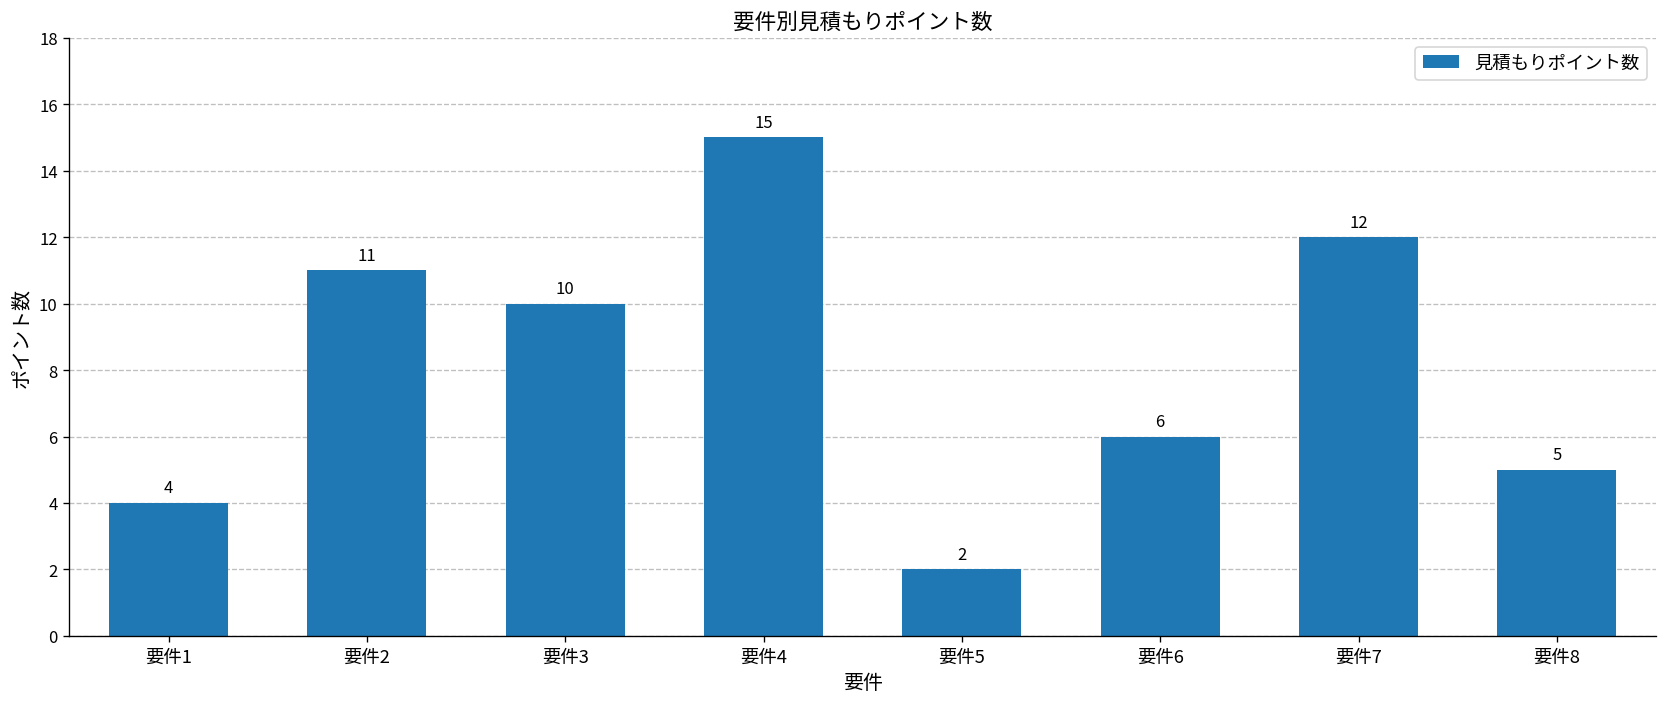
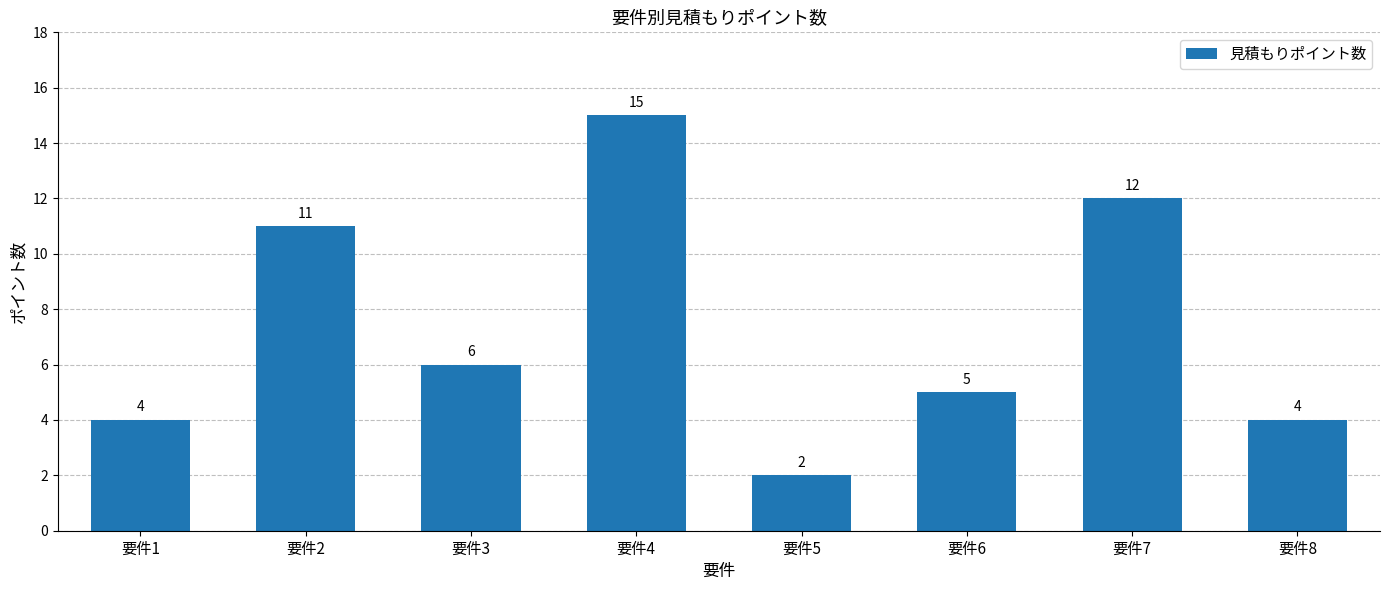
要件3: 10 -> 6
要件6: 6 -> 5
要件8: 5 -> 4
